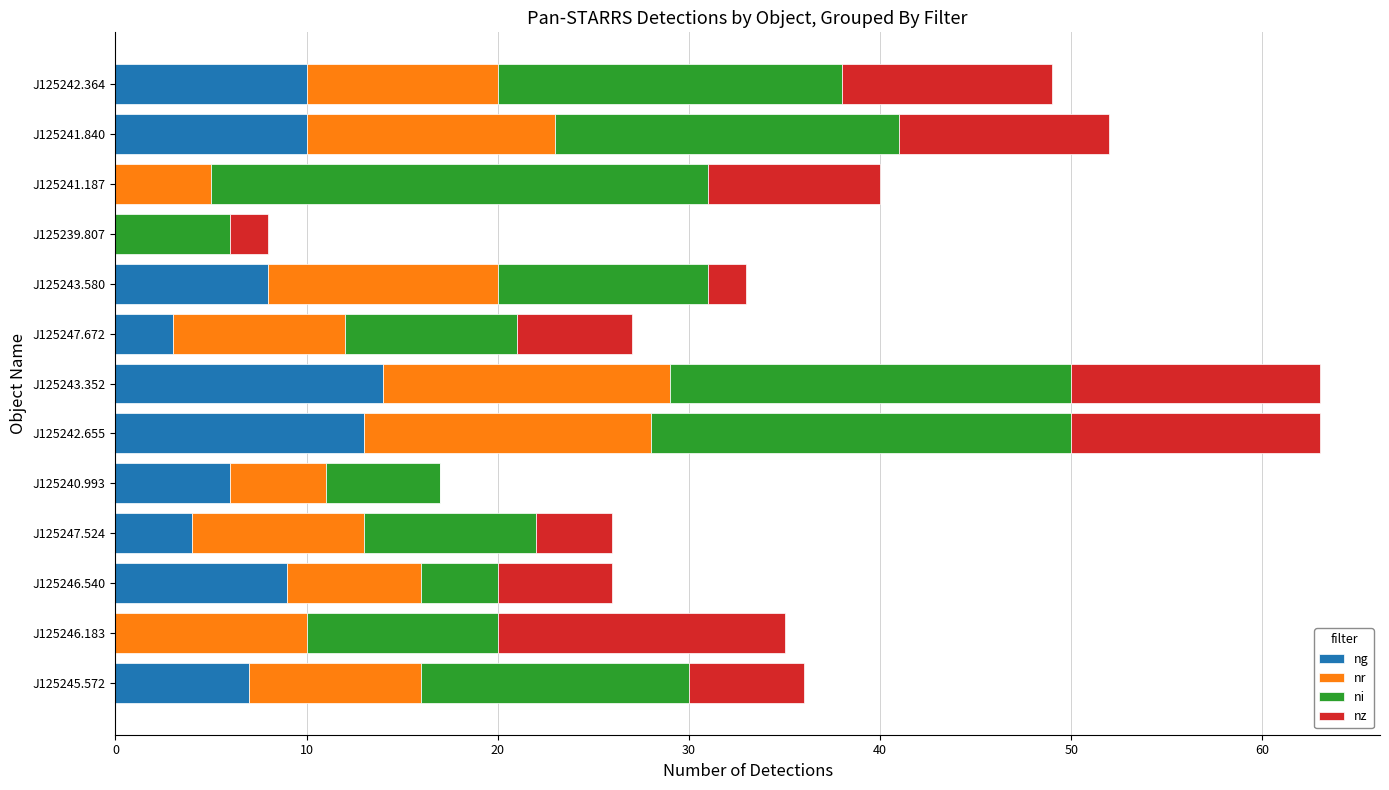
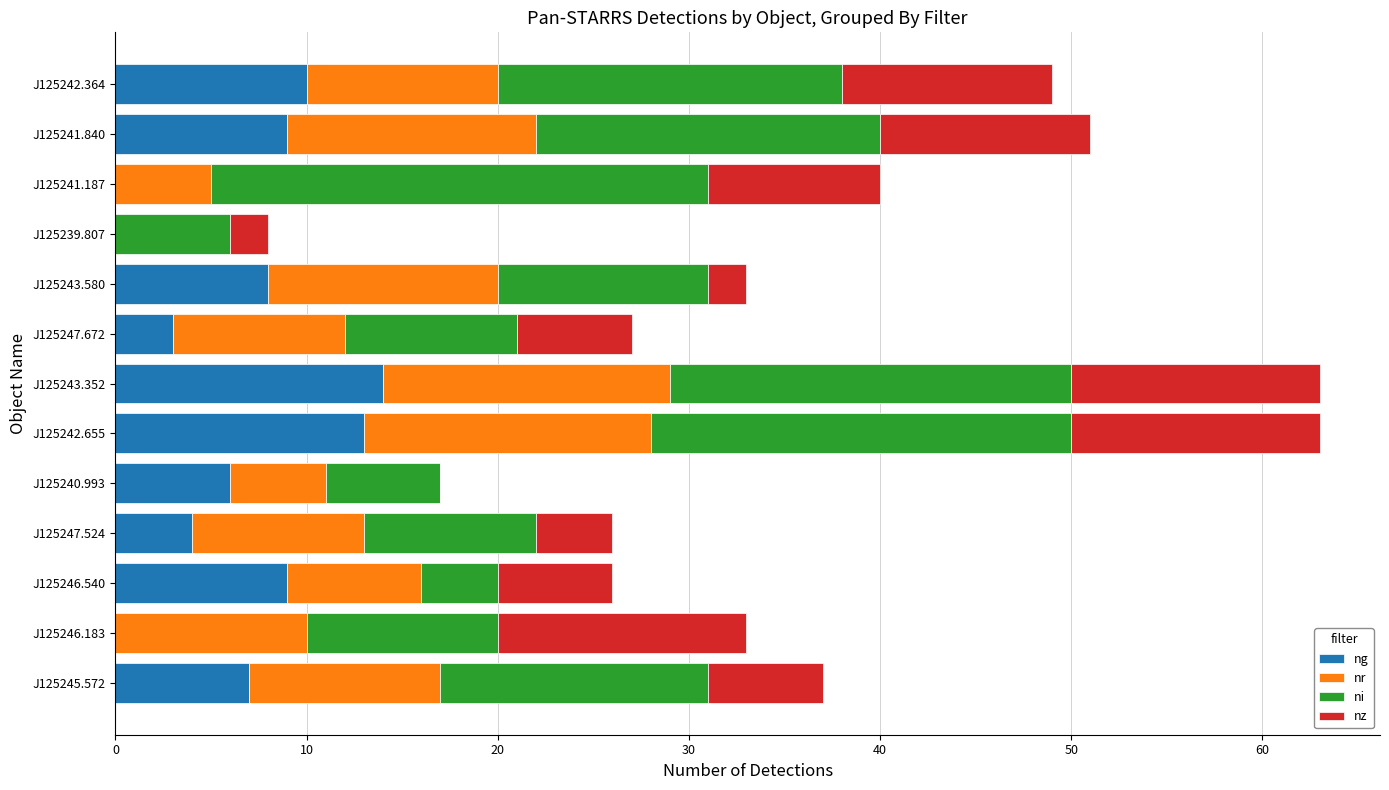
ng, J125241.840: 10 -> 9
nz, J125246.183: 15 -> 13
nr, J125245.572: 9 -> 10
